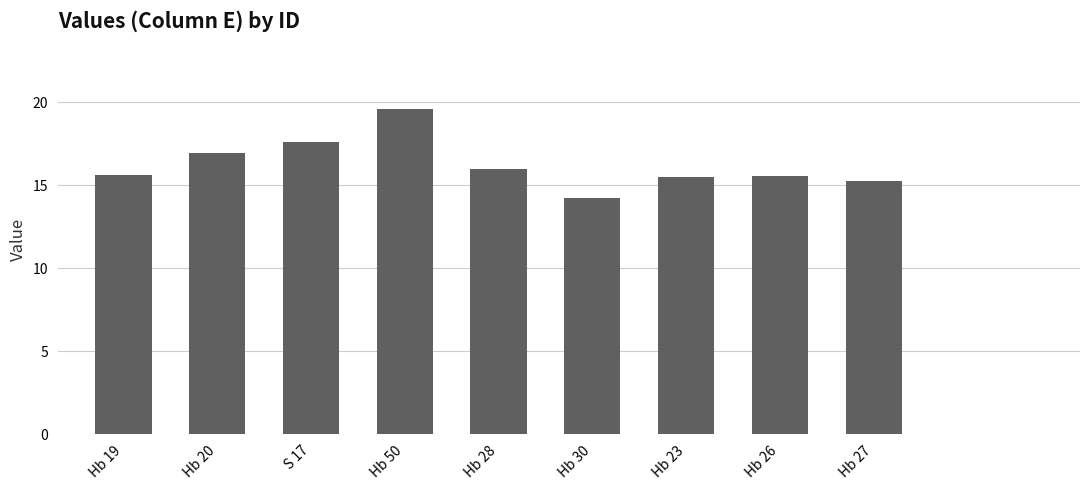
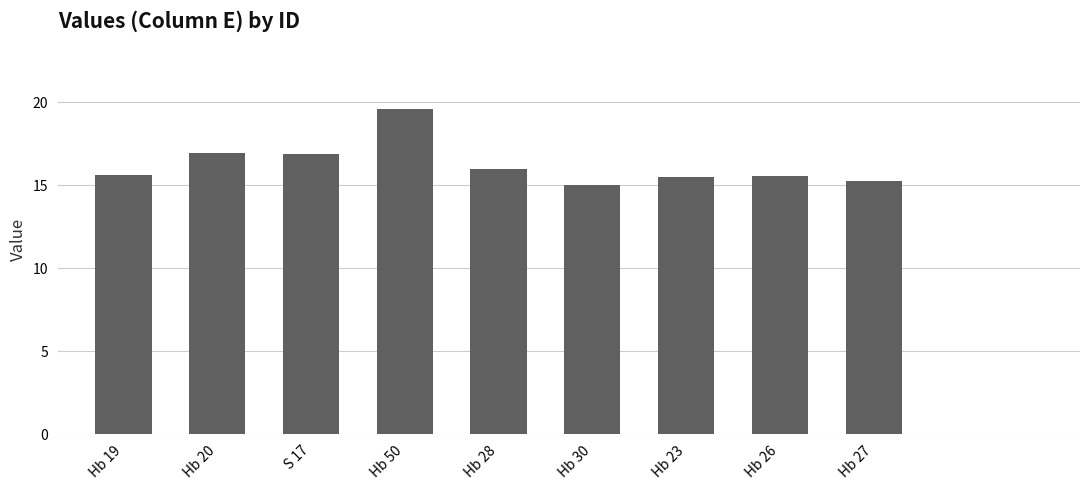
S 17: 17.6 -> 16.9
Hb 30: 14.3 -> 15.0
